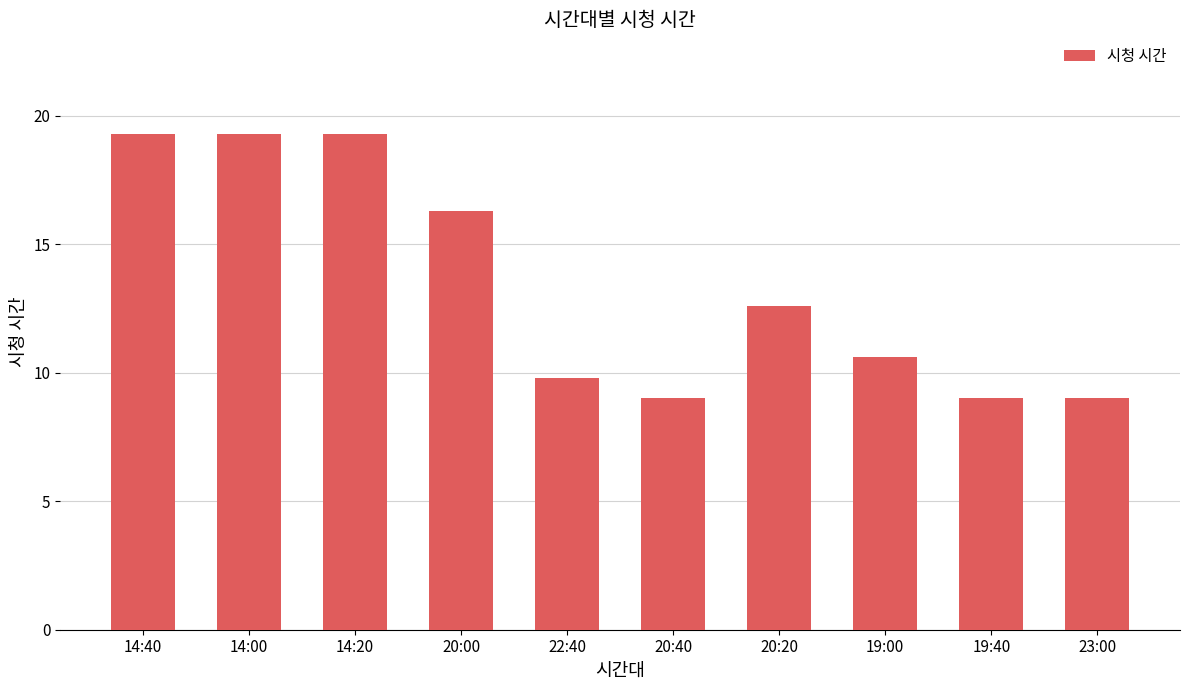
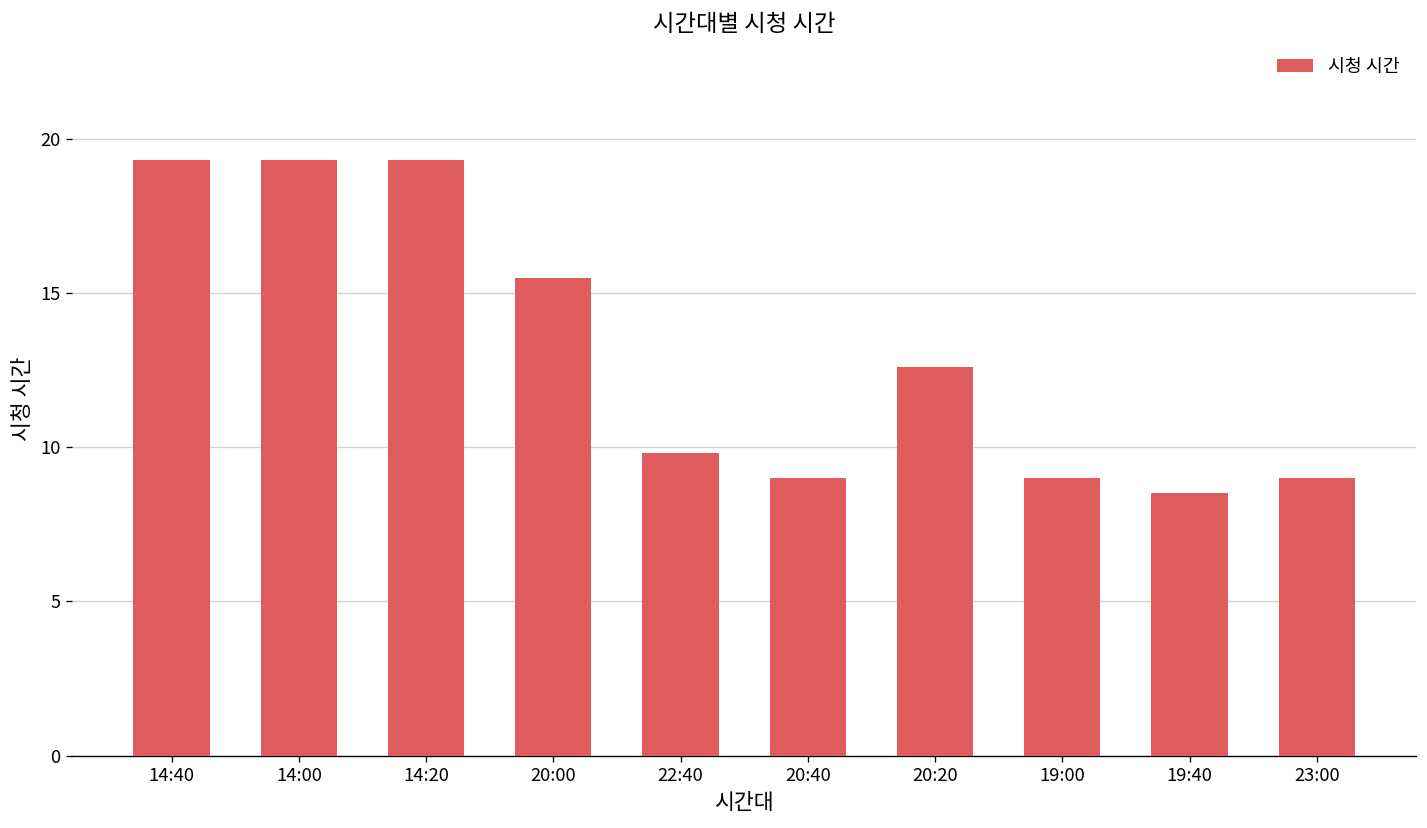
20:00: 16.3 -> 15.5
19:00: 10.6 -> 9.0
19:40: 9.0 -> 8.5
